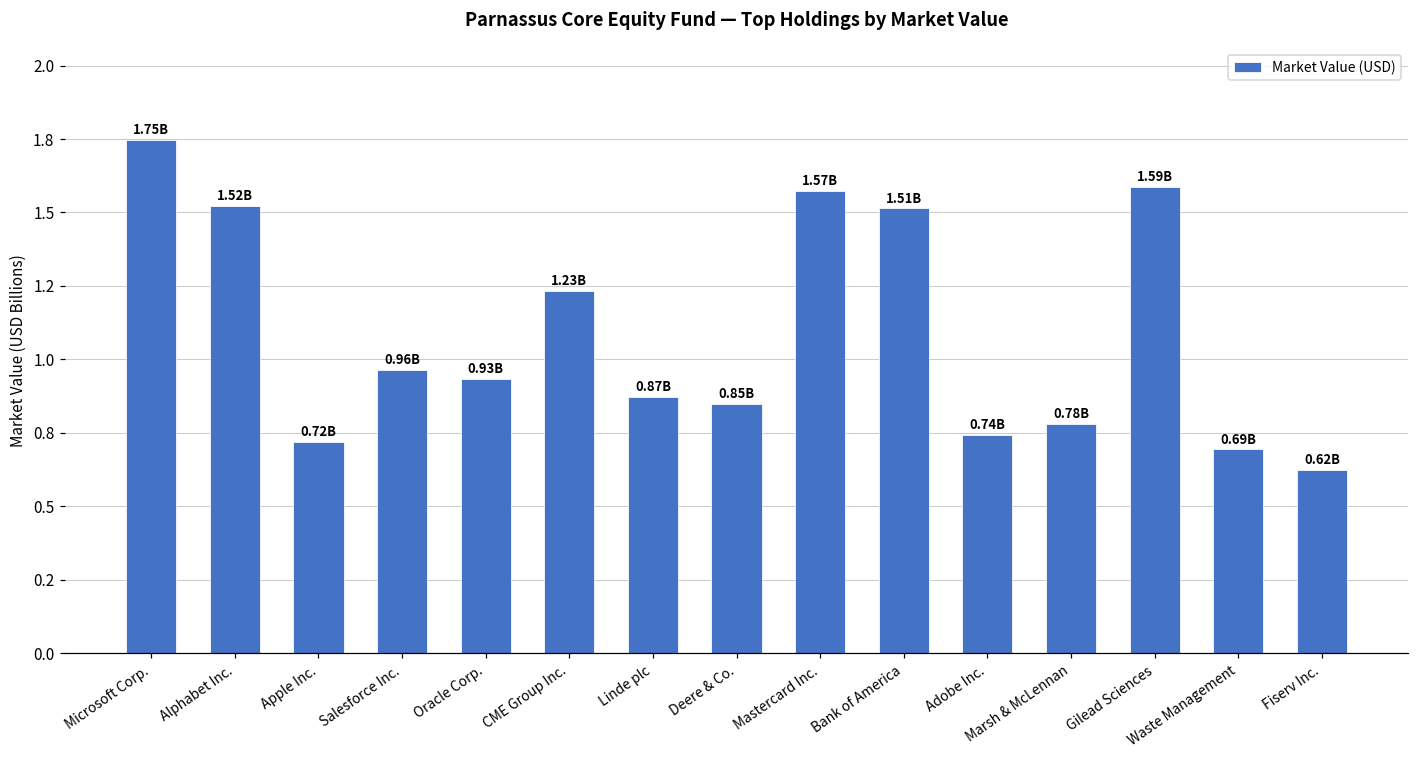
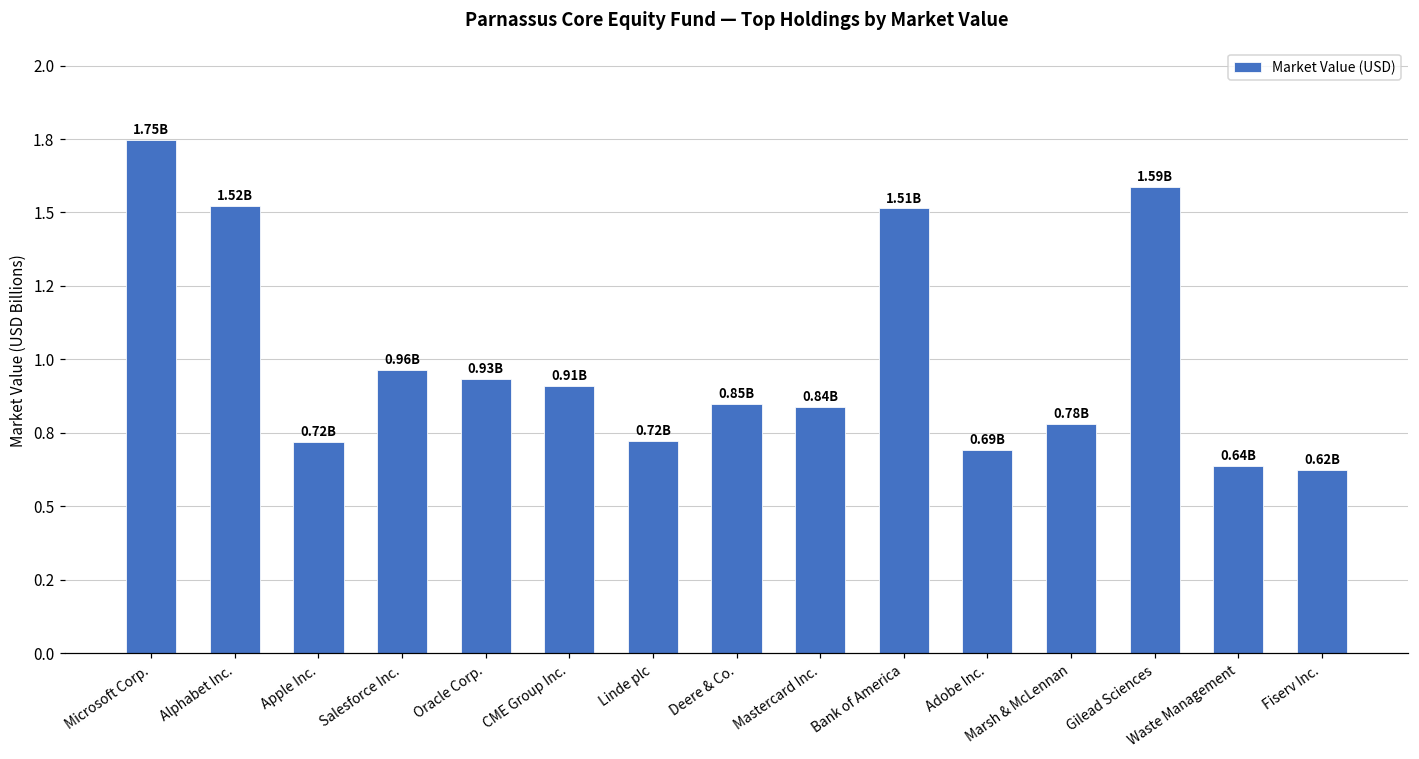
CME Group Inc.: 1.23B -> 0.91B
Linde plc: 0.87B -> 0.72B
Mastercard Inc.: 1.57B -> 0.84B
Adobe Inc.: 0.74B -> 0.69B
Waste Management: 0.69B -> 0.64B
